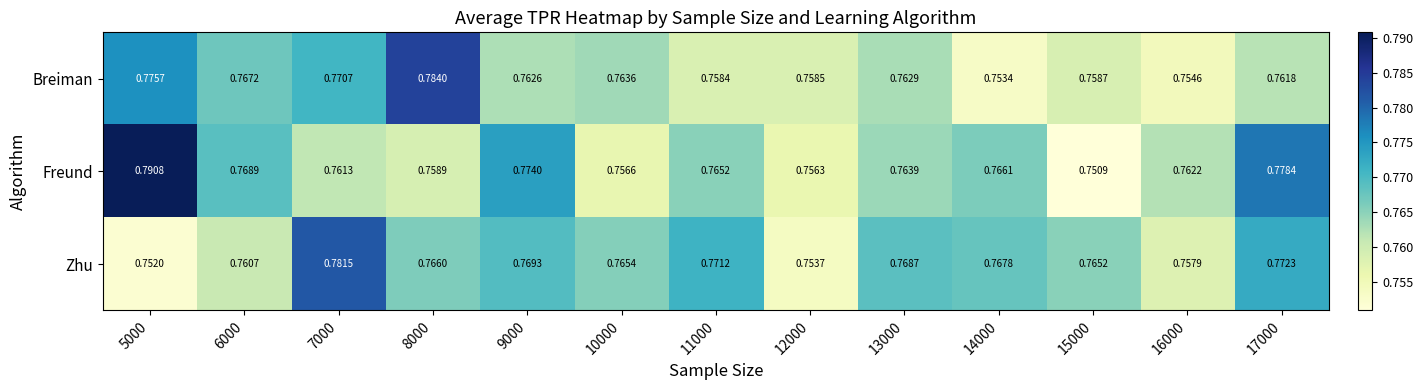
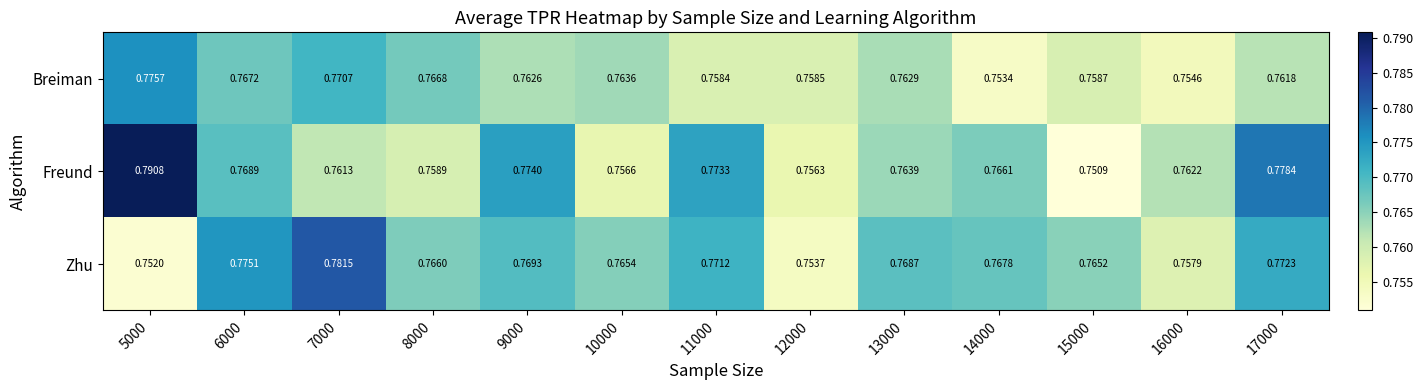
Breiman, 8000: 0.7840 -> 0.7668
Freund, 11000: 0.7652 -> 0.7733
Zhu, 6000: 0.7607 -> 0.7751
